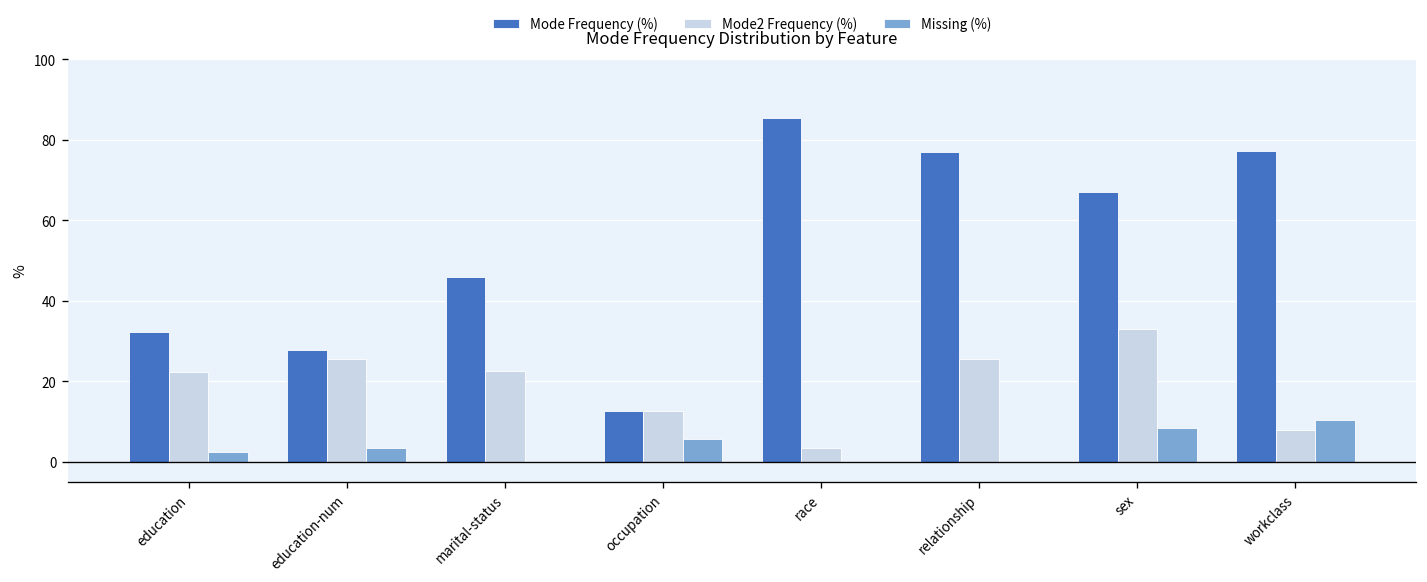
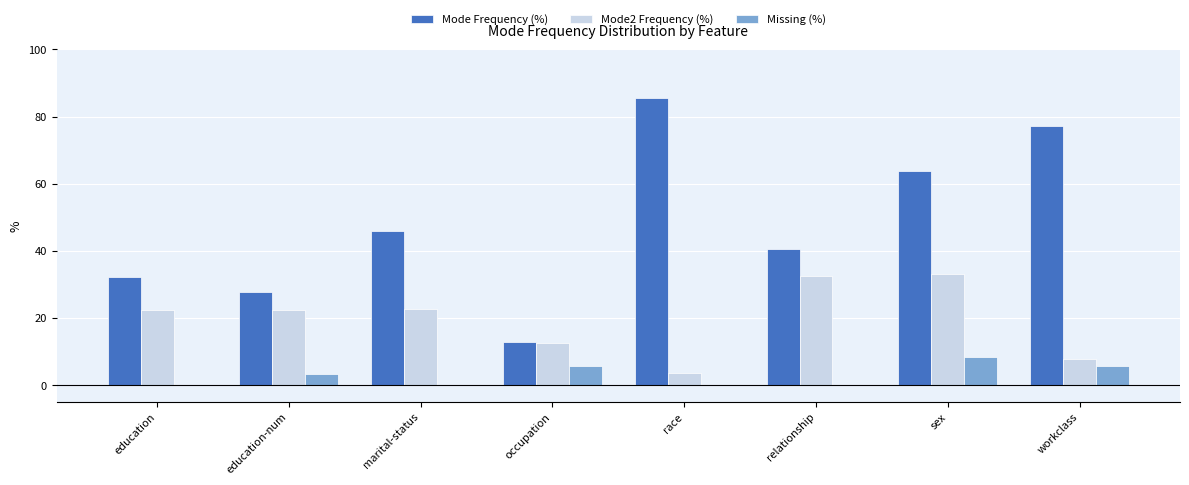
Missing (%), education: 2 -> 0
Mode2 Frequency (%), education-num: 25 -> 22
Mode Frequency (%), relationship: 77 -> 40
Mode2 Frequency (%), relationship: 26 -> 32
Mode Frequency (%), sex: 67 -> 64
Missing (%), workclass: 10 -> 6
